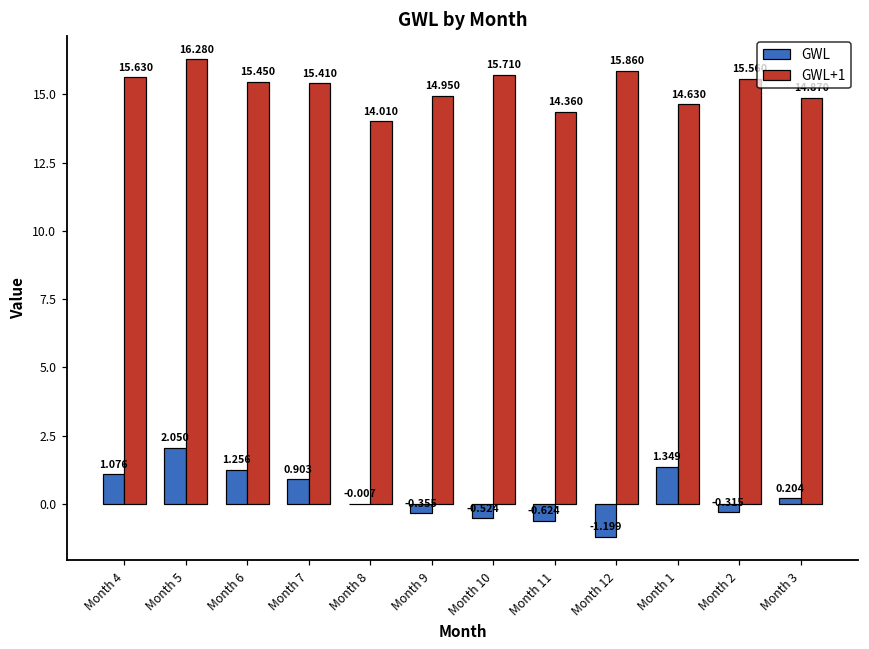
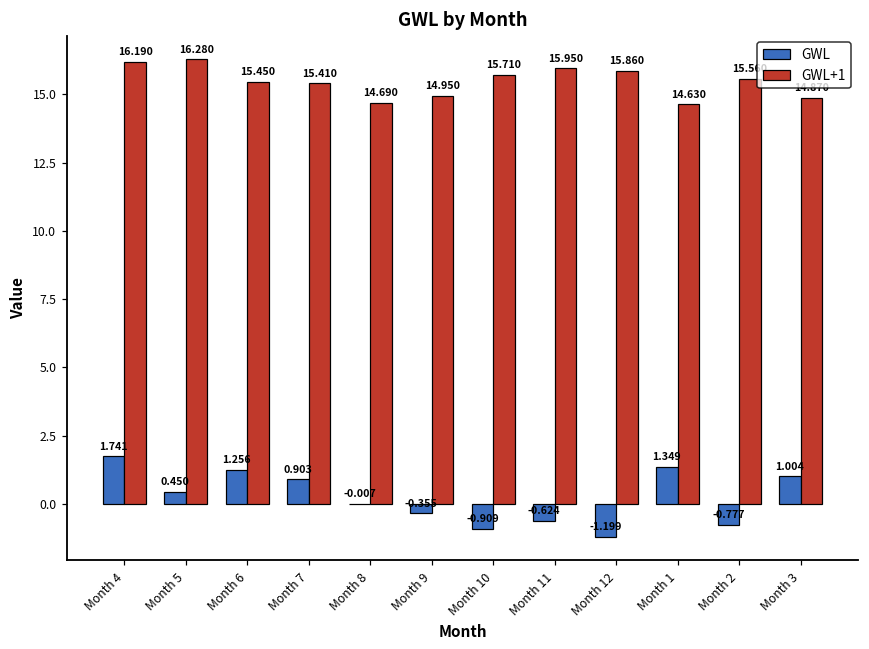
GWL, Month 4: 1.076 -> 1.741
GWL+1, Month 4: 15.630 -> 16.190
GWL, Month 5: 2.050 -> 0.450
GWL+1, Month 8: 14.010 -> 14.690
GWL, Month 10: -0.524 -> -0.909
GWL+1, Month 11: 14.360 -> 15.950
GWL, Month 2: -0.315 -> -0.777
GWL, Month 3: 0.204 -> 1.004
